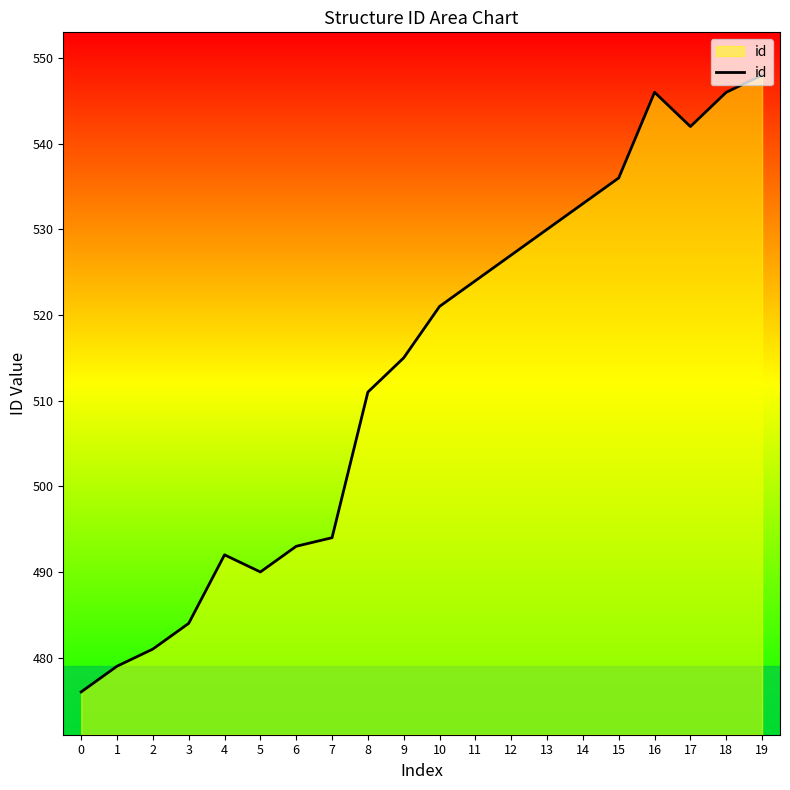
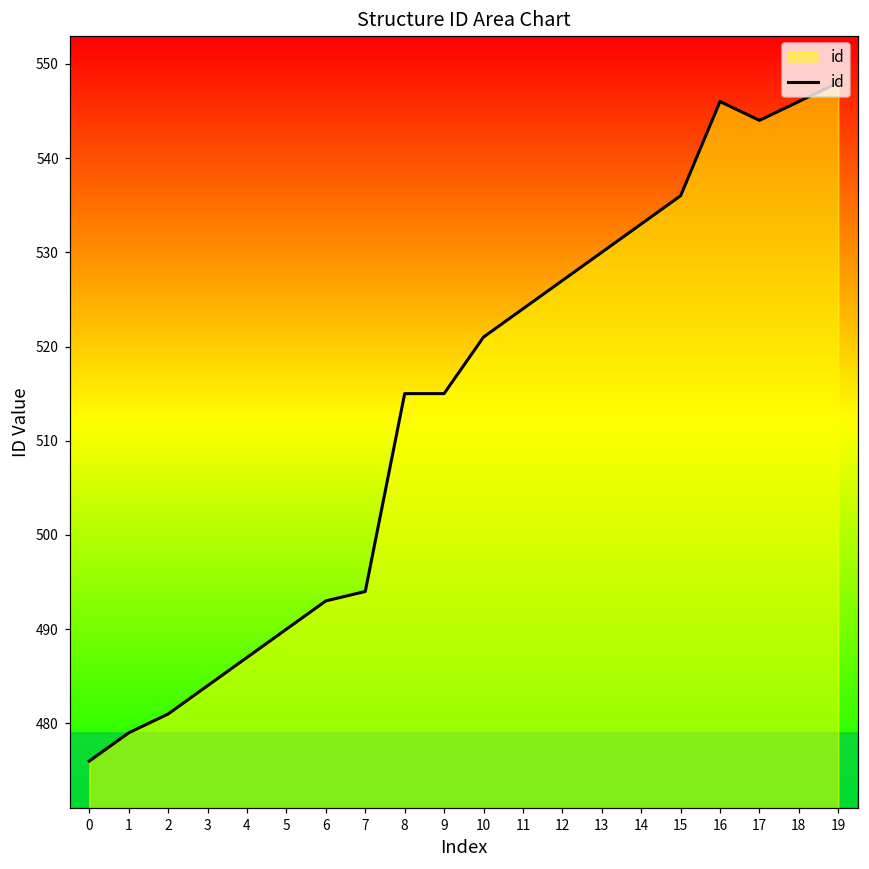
4: 492 -> 487
8: 511 -> 515
17: 542 -> 544
